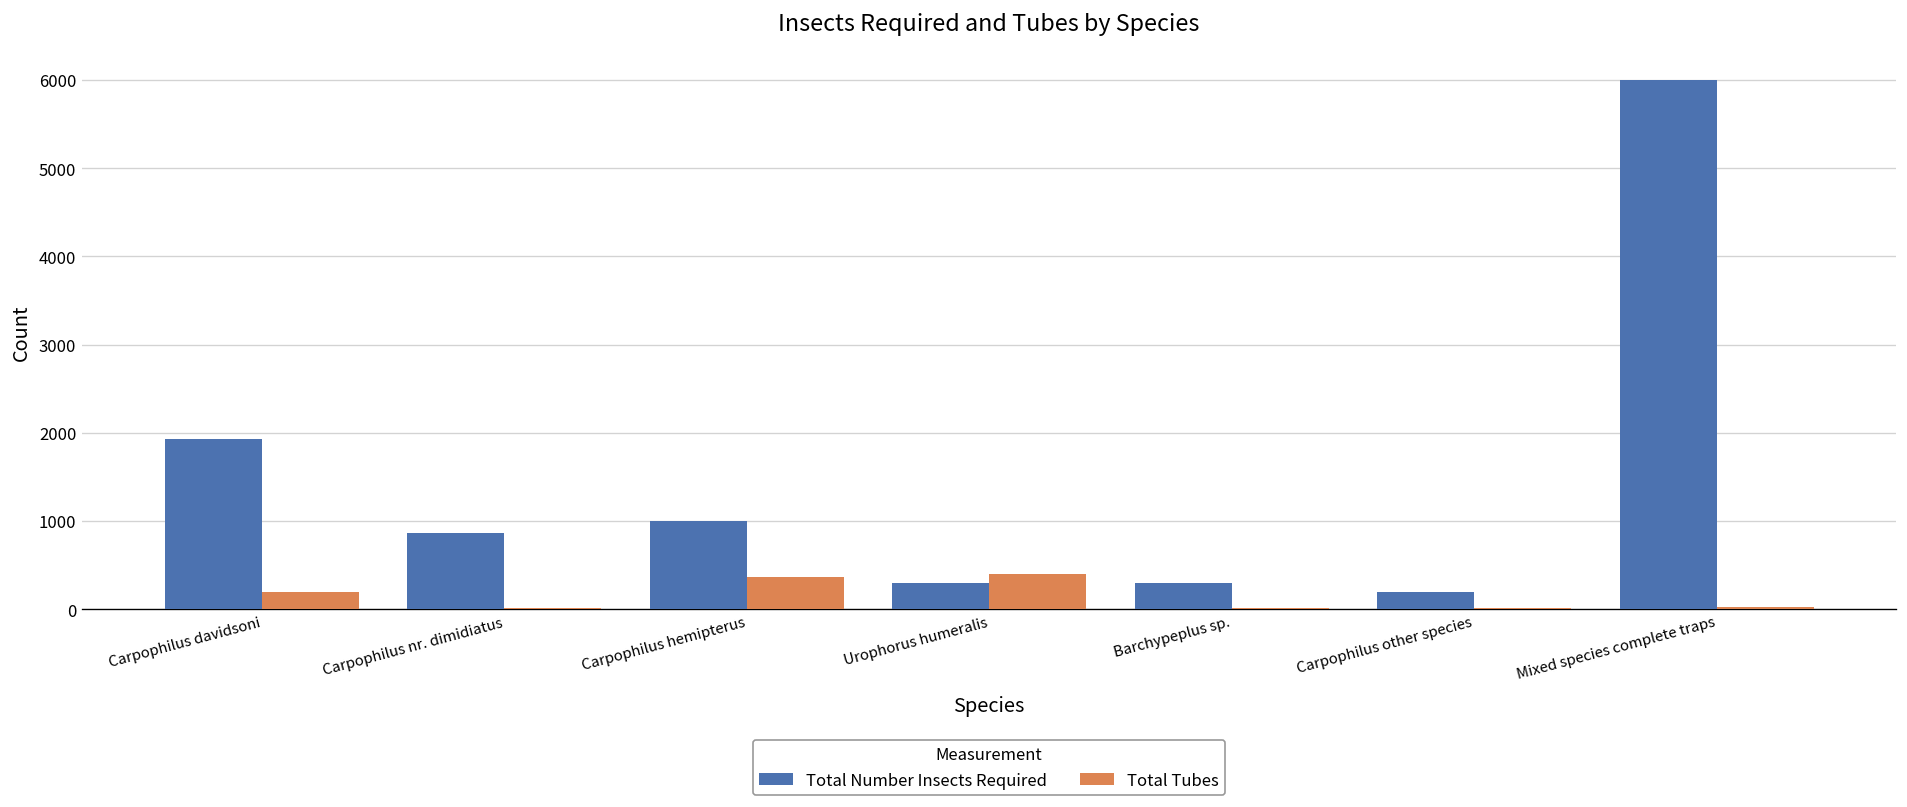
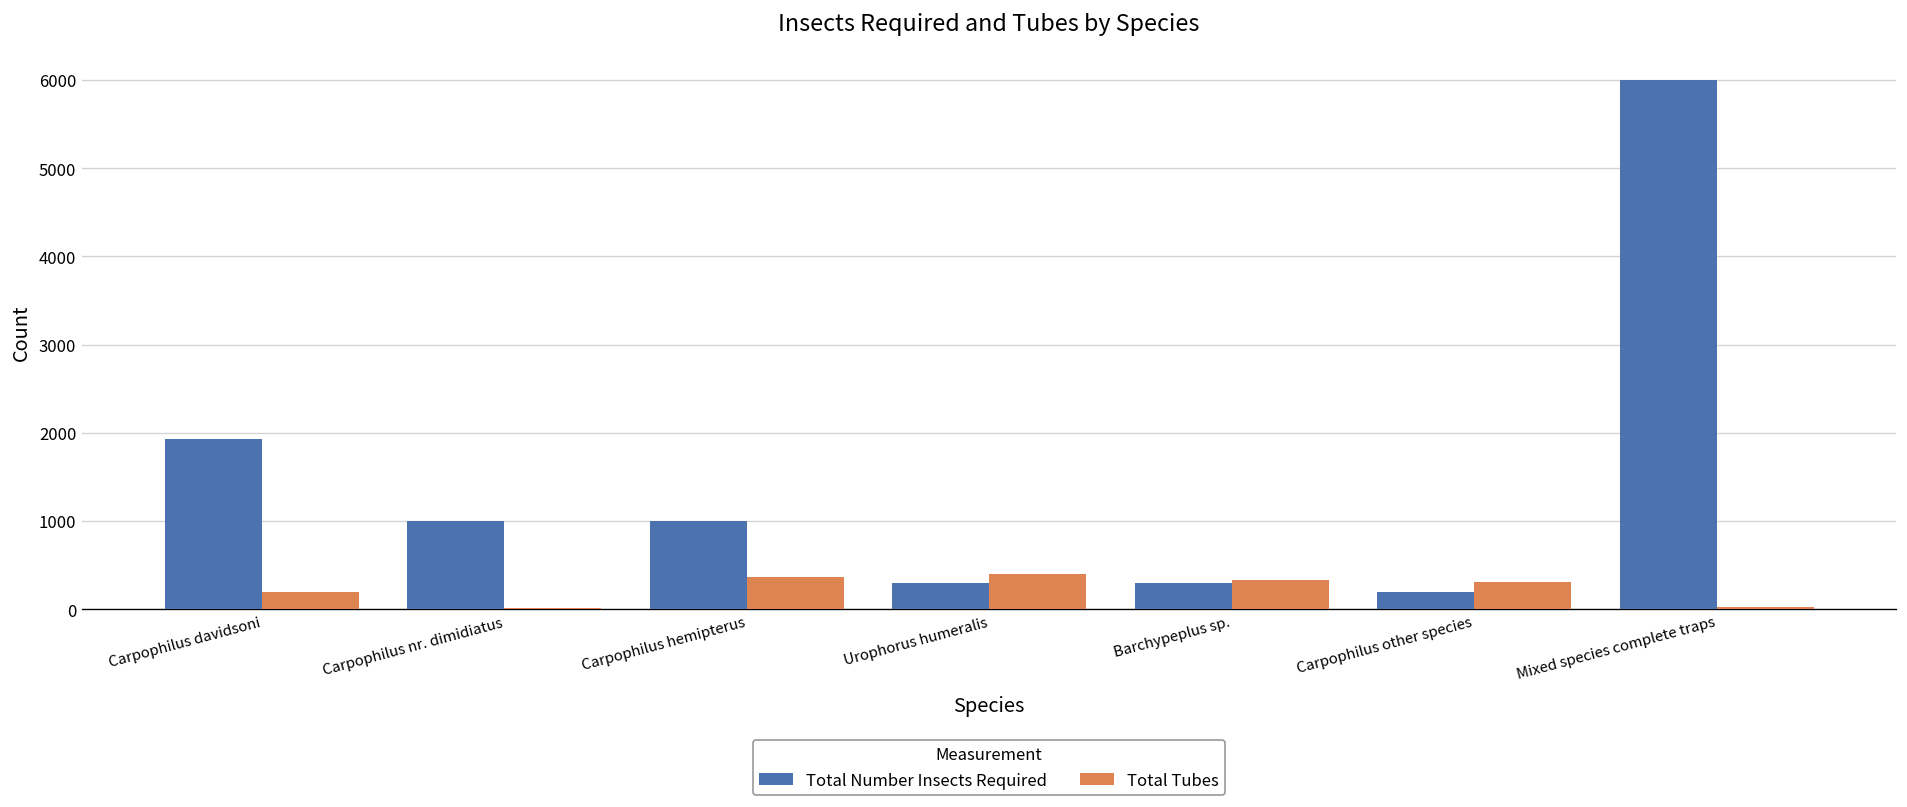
Total Number Insects Required, Carpophilus nr. dimidiatus: 900 -> 1000
Total Tubes, Barchypeplus sp.: 0 -> 300
Total Tubes, Carpophilus other species: 0 -> 300
